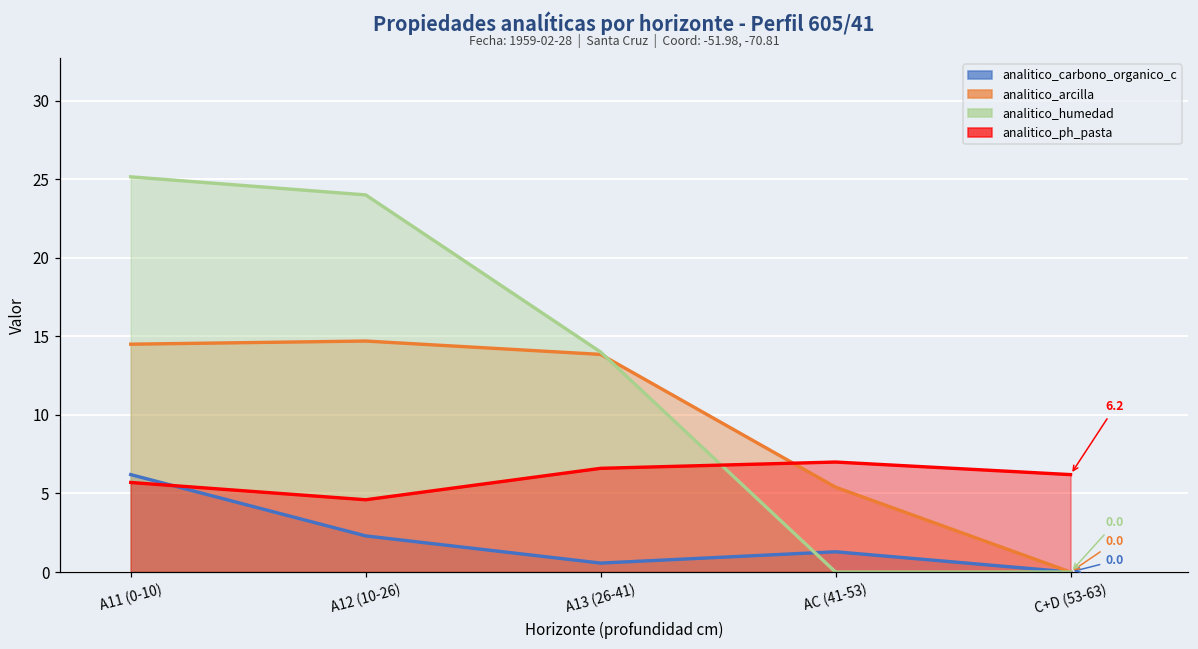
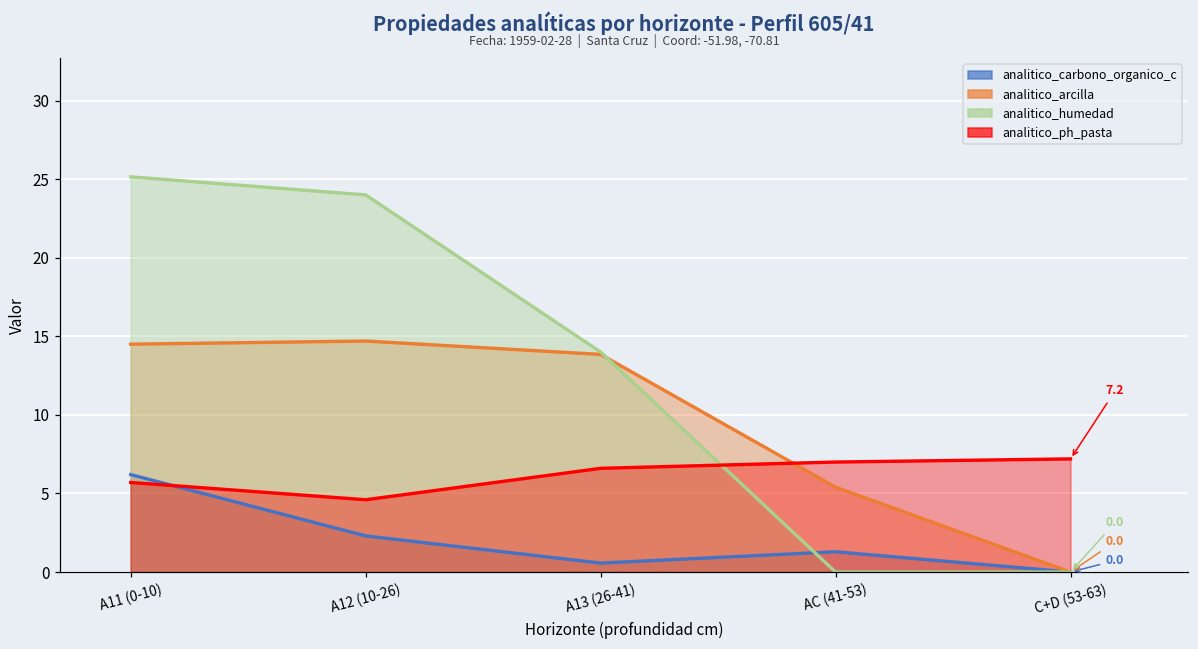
analitico_ph_pasta, C+D (53-63): 6.2 -> 7.2
